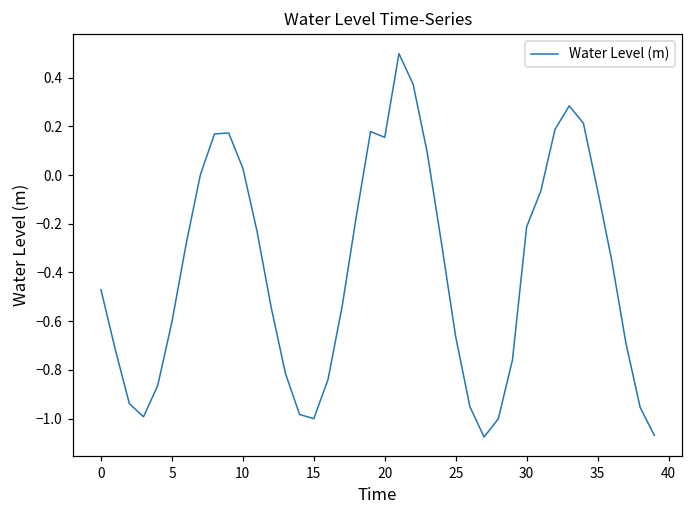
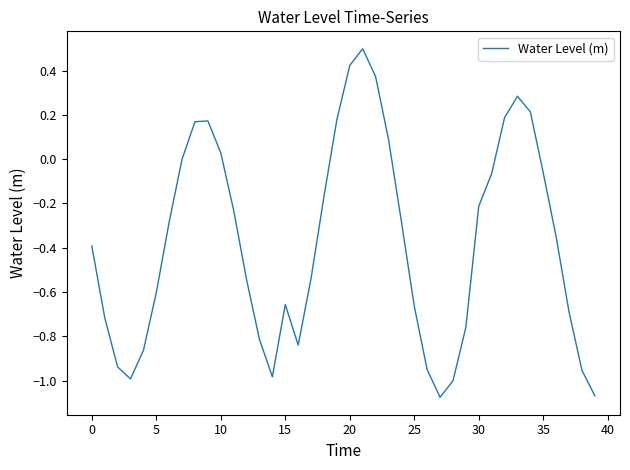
0: -0.47 -> -0.39
15: -1.00 -> -0.66
20: 0.15 -> 0.42
